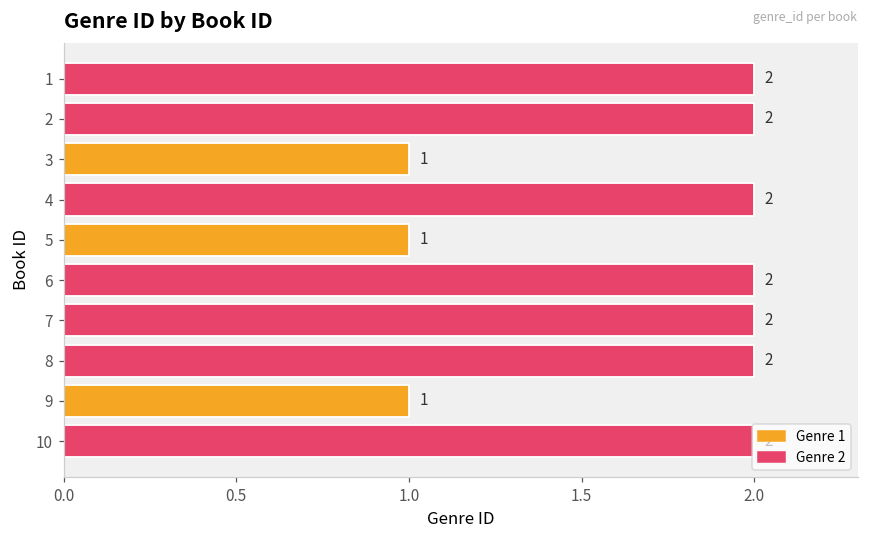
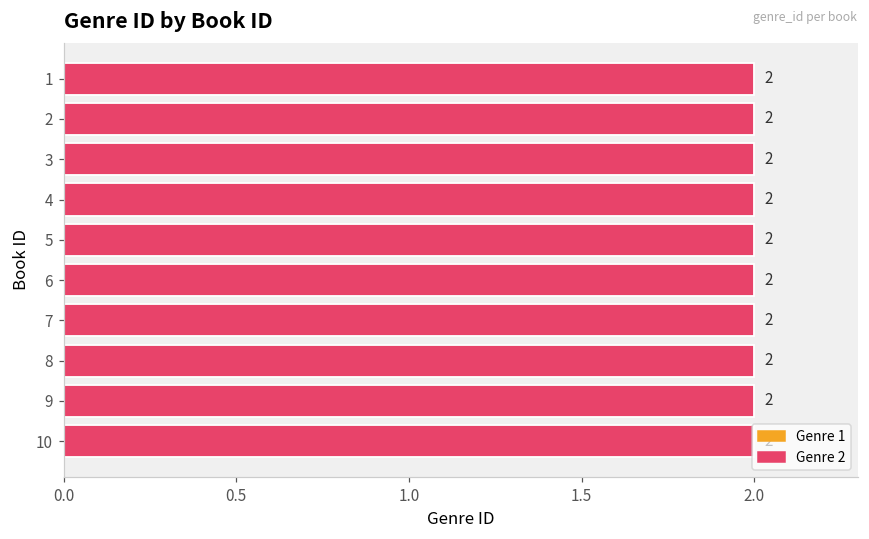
3: 1 -> 2
5: 1 -> 2
9: 1 -> 2
